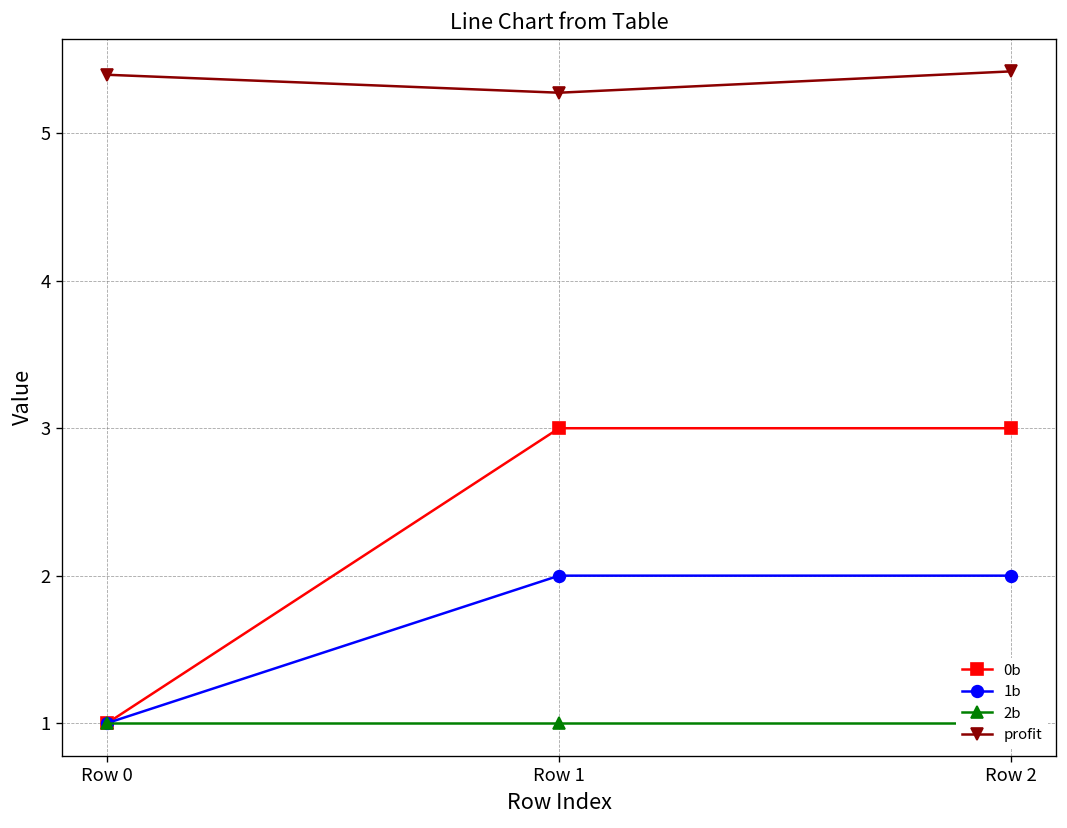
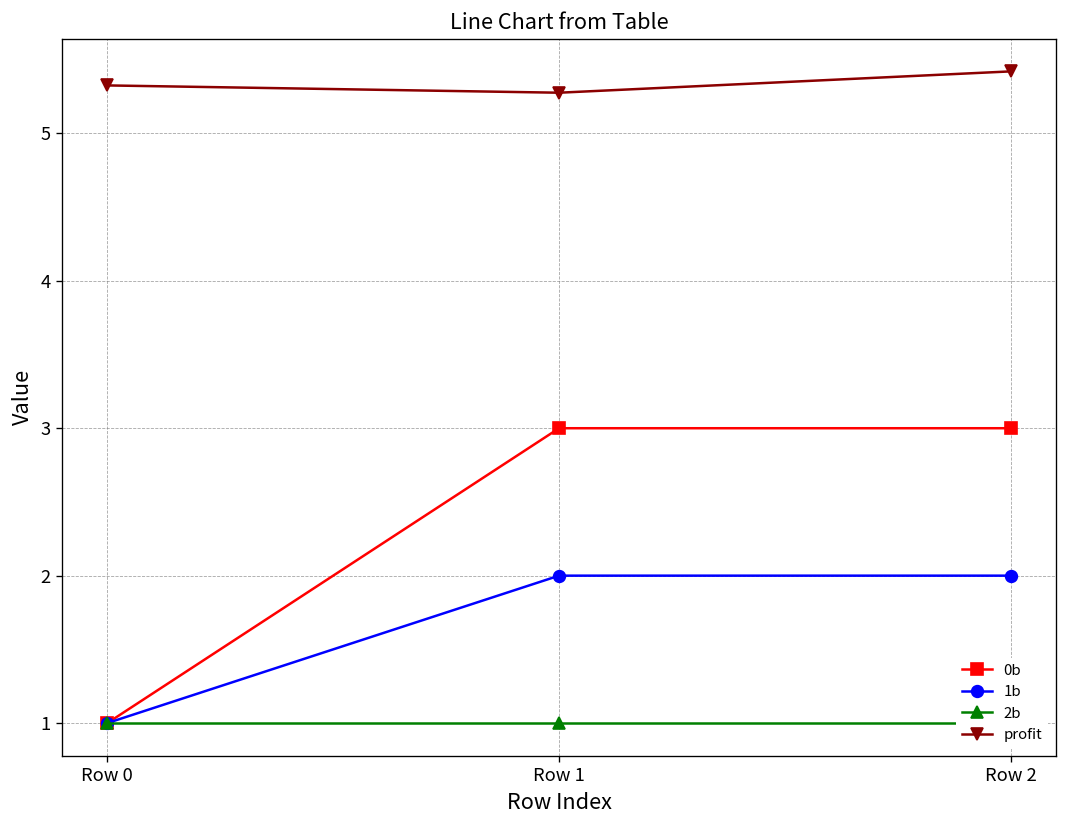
profit, Row 0: 5.40 -> 5.33
